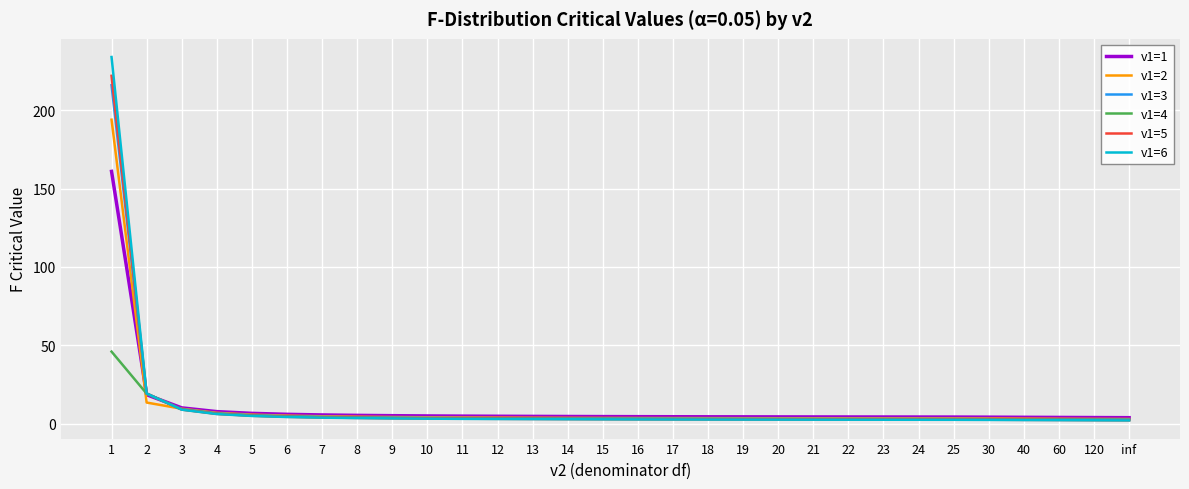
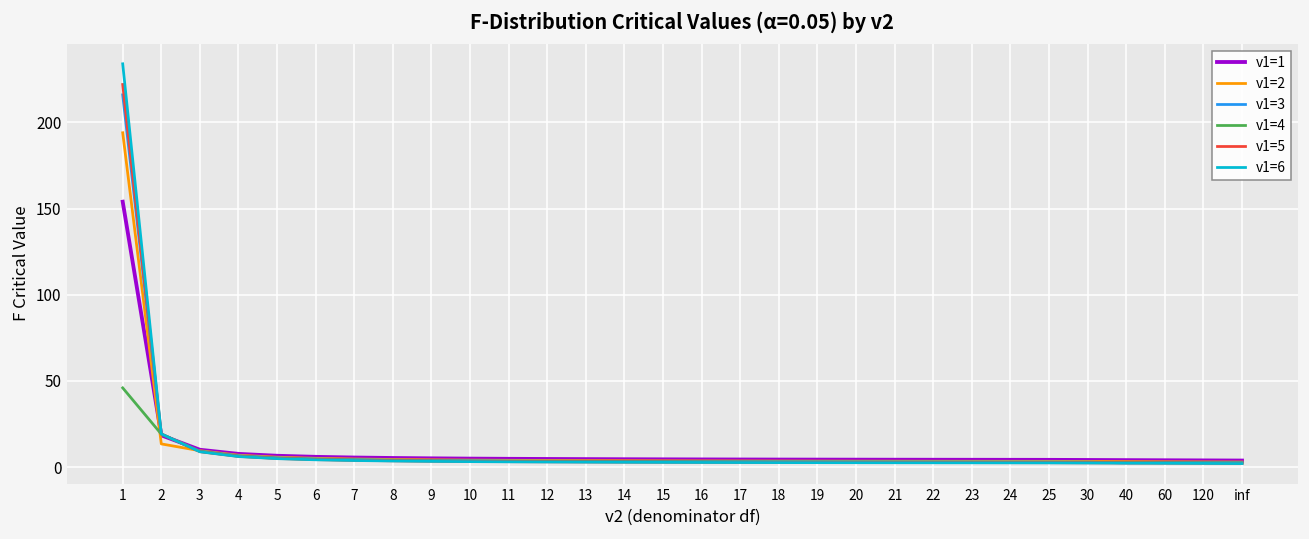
v1=1, 1: 161 -> 154
